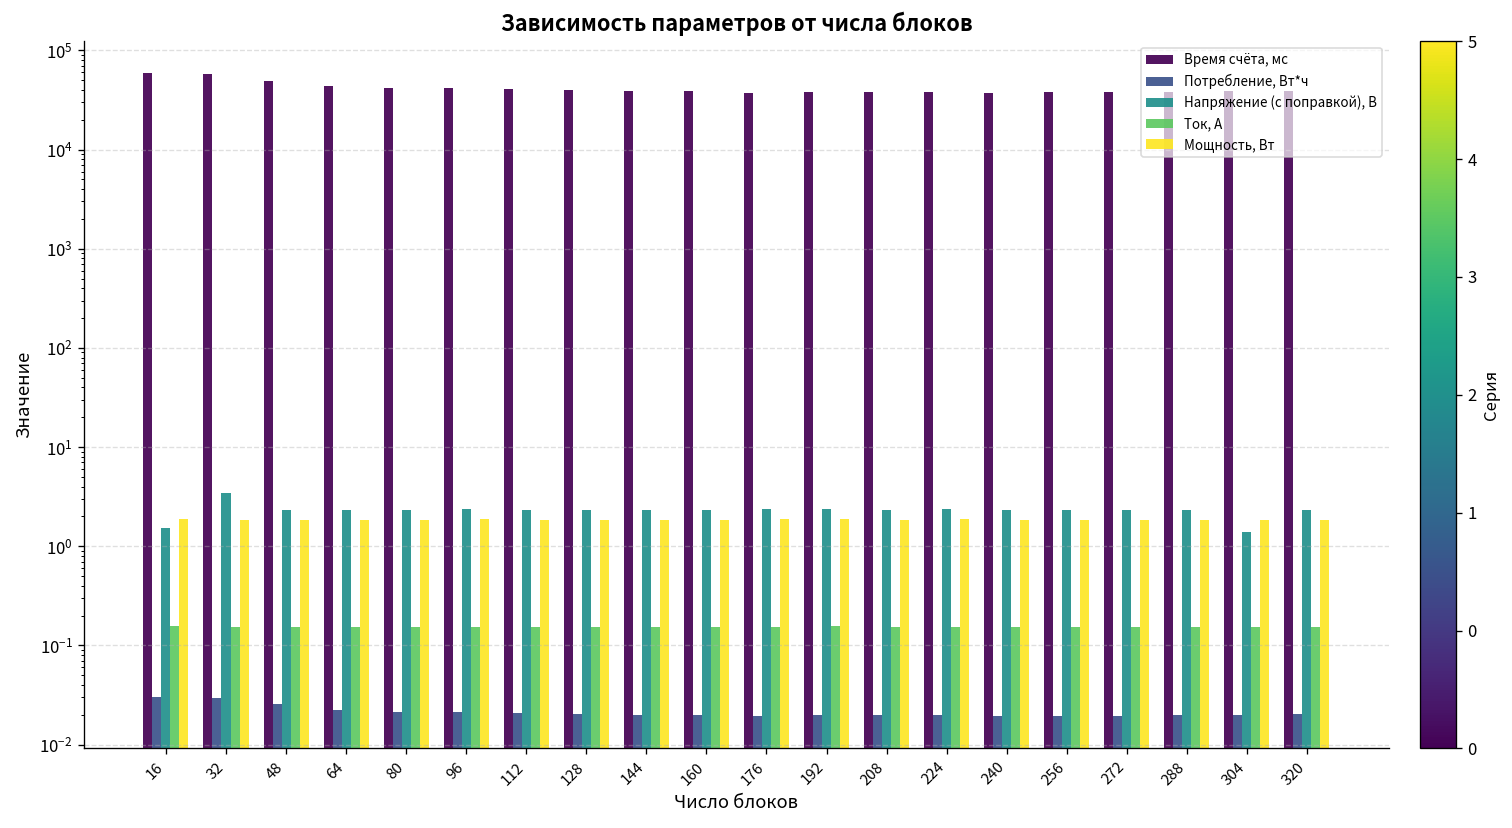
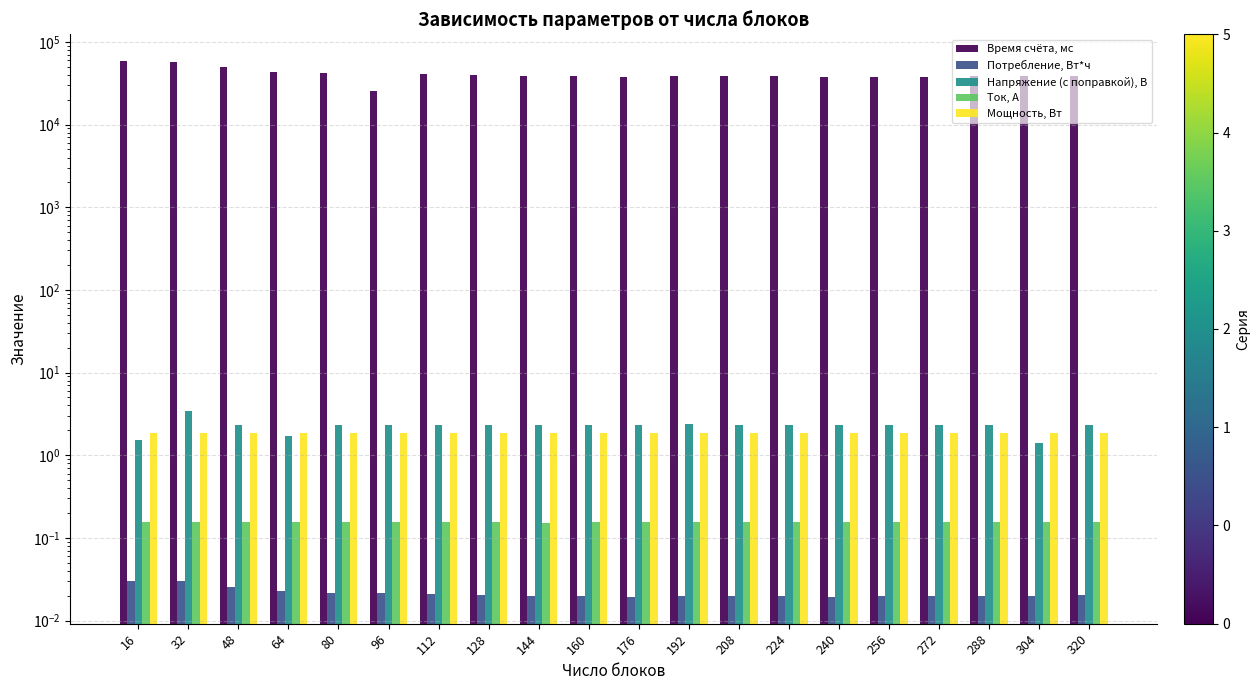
Напряжение (с поправкой), В, 64: 2.3 -> 1.7
Время счёта, мс, 96: 40000 -> 26000
